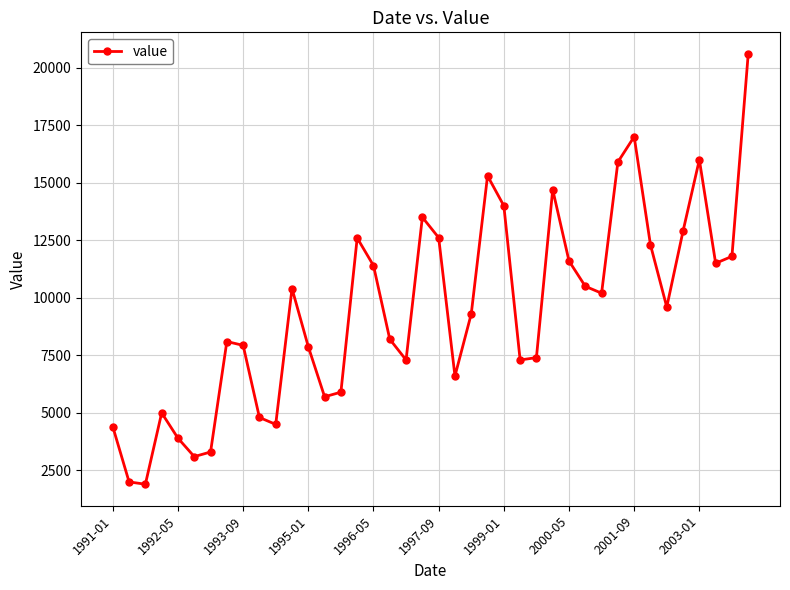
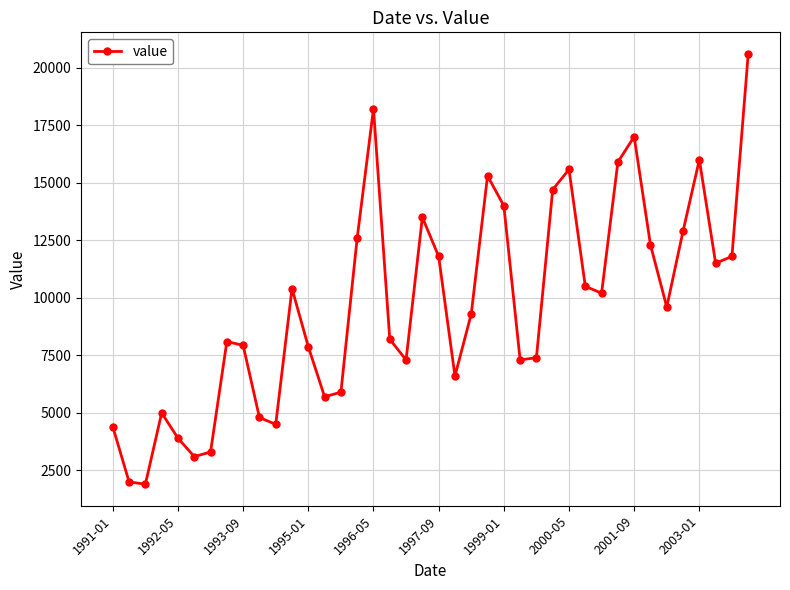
1996-05: 11400 -> 18200
1997-09: 12600 -> 11800
2000-05: 11600 -> 15600
